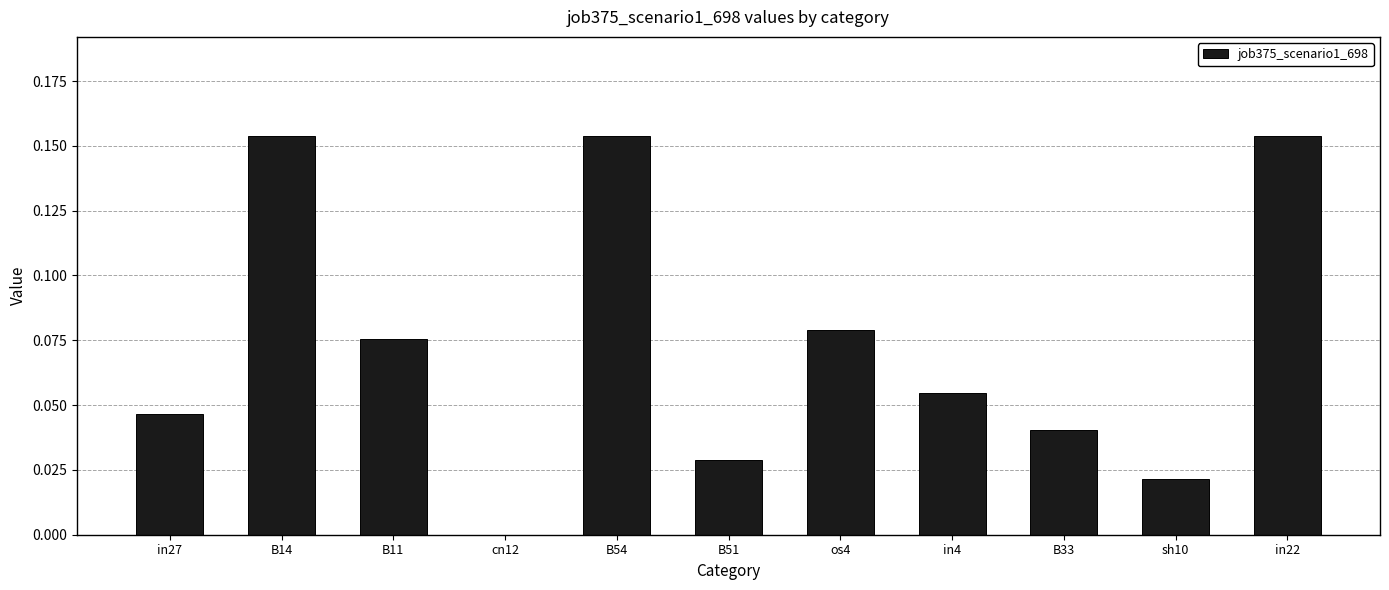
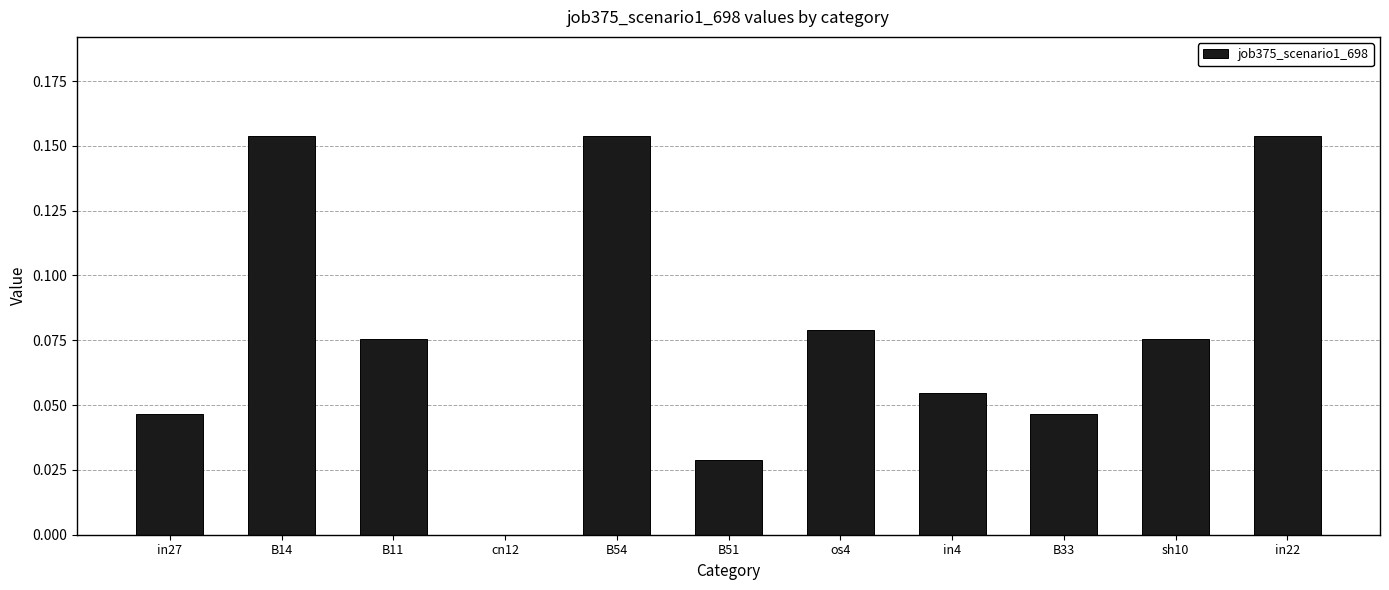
B33: 0.040 -> 0.046
sh10: 0.022 -> 0.076
